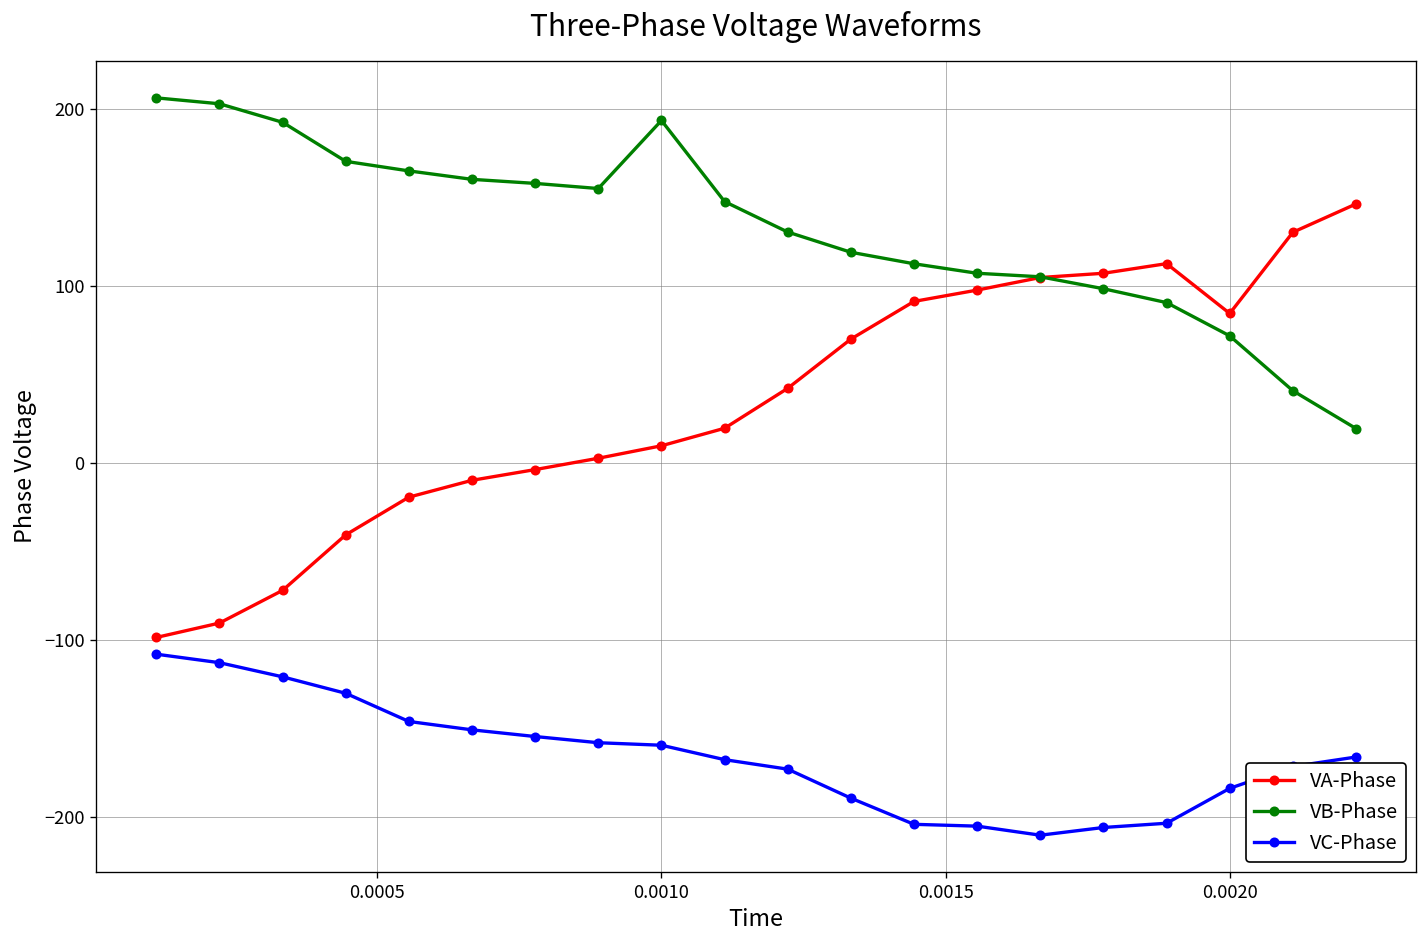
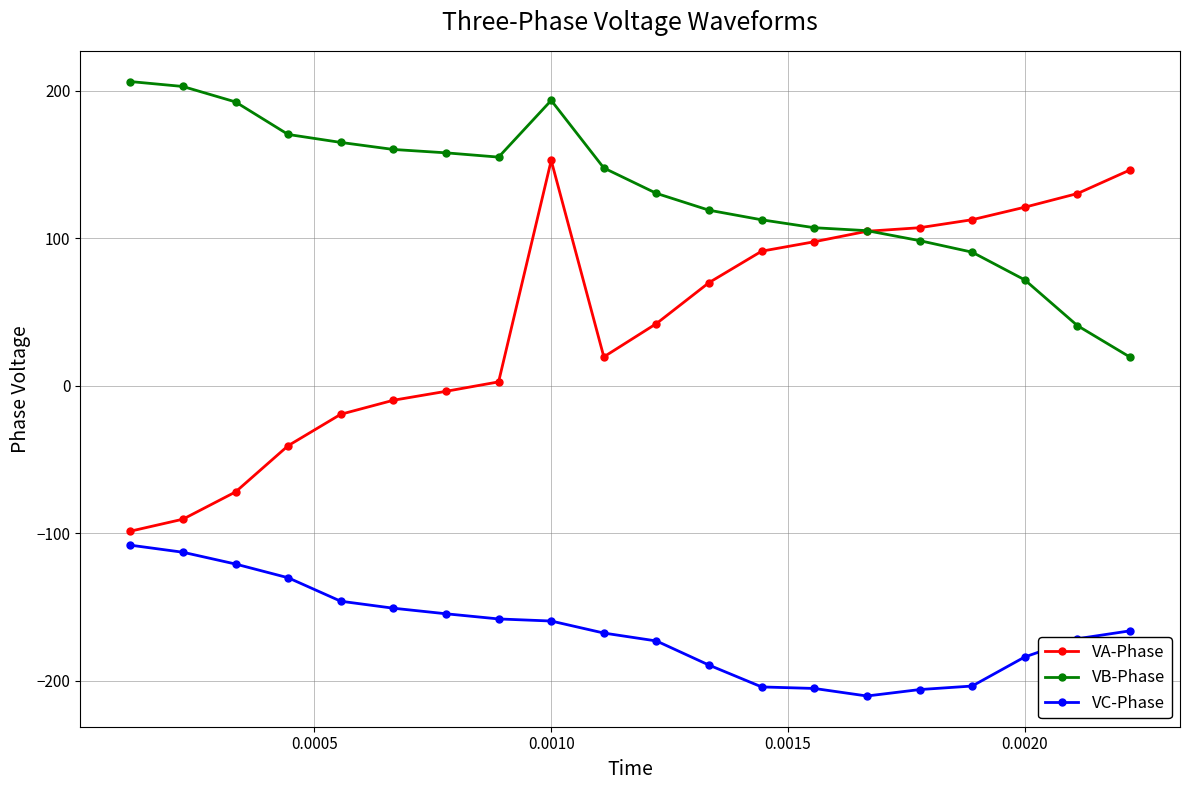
VA-Phase, 0.0010: 10 -> 153
VA-Phase, 0.0020: 85 -> 121
